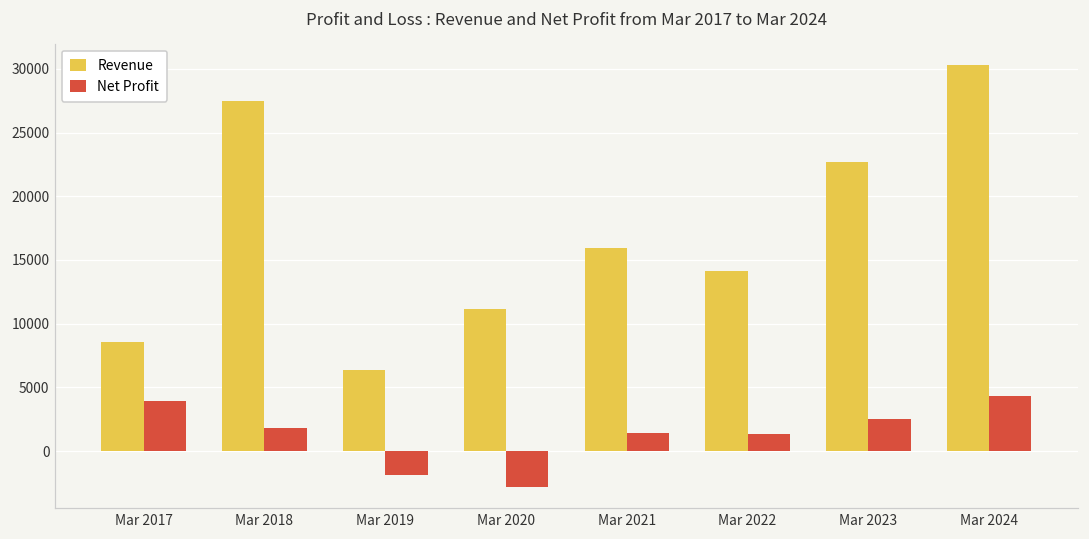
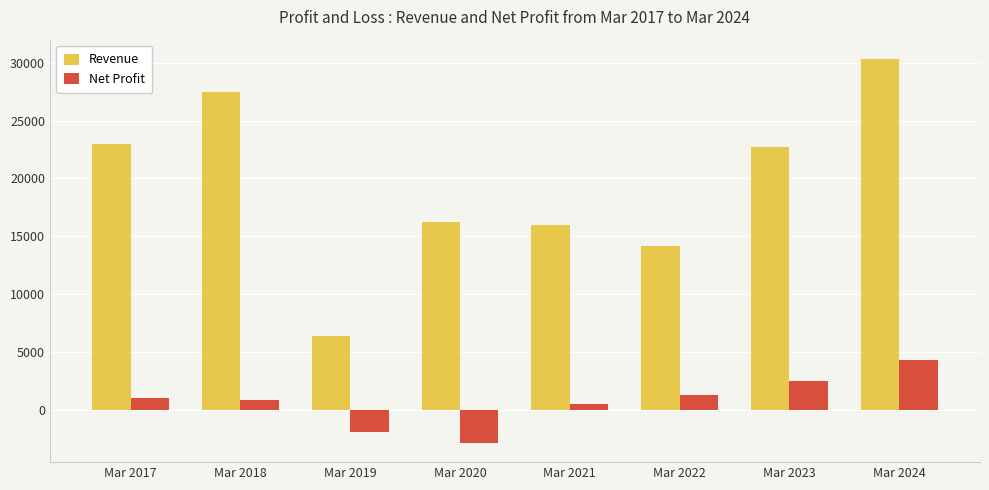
Revenue, Mar 2017: 8600 -> 23000
Net Profit, Mar 2017: 4000 -> 1000
Net Profit, Mar 2018: 1800 -> 900
Revenue, Mar 2020: 11200 -> 16200
Net Profit, Mar 2021: 1400 -> 500
